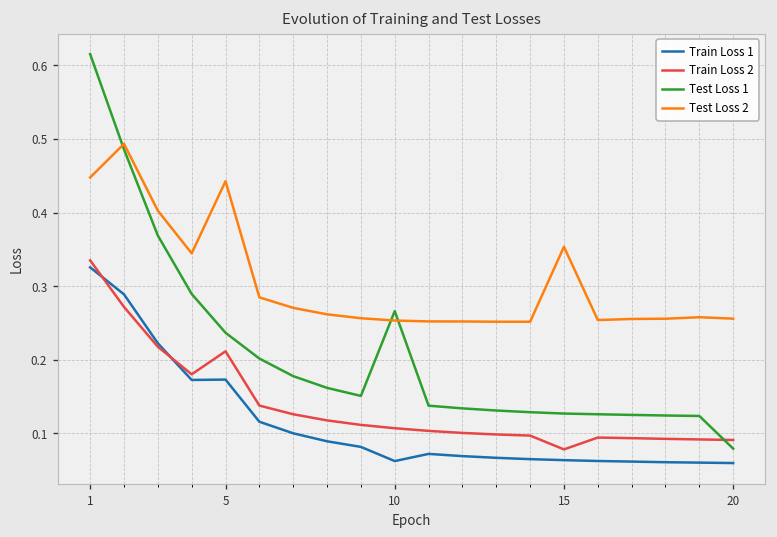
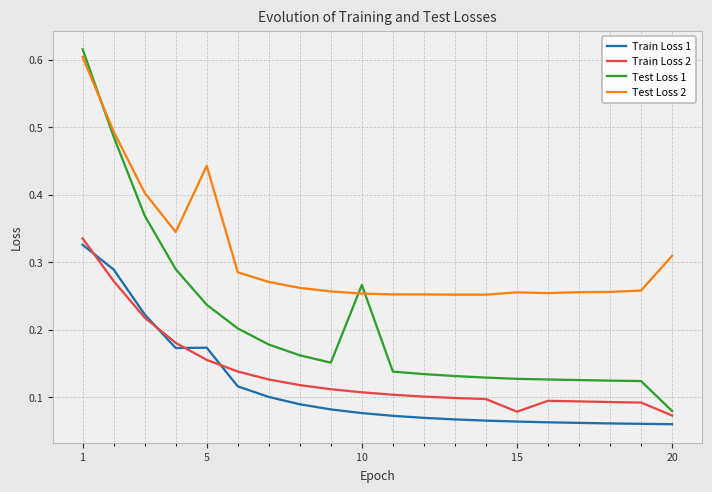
Test Loss 2, 1: 0.45 -> 0.60
Train Loss 2, 5: 0.21 -> 0.16
Train Loss 1, 10: 0.06 -> 0.08
Test Loss 2, 15: 0.35 -> 0.26
Train Loss 2, 20: 0.09 -> 0.07
Test Loss 2, 20: 0.26 -> 0.31
